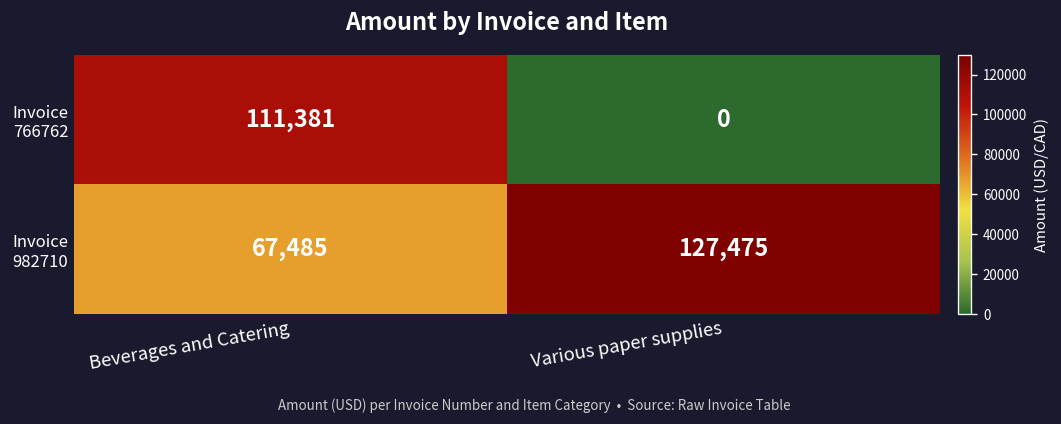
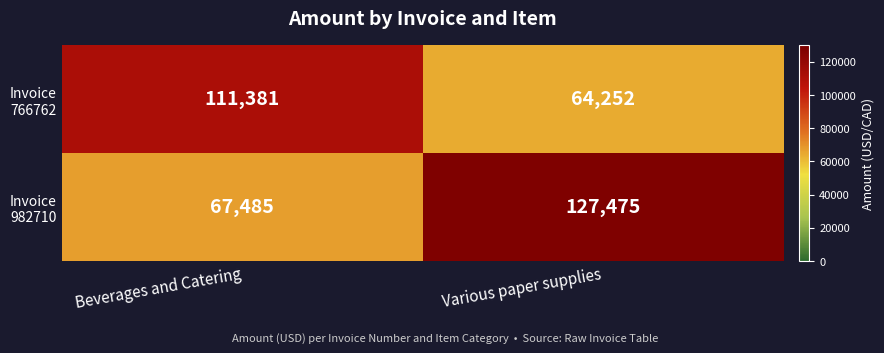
Invoice 766762, Various paper supplies: 0 -> 64,252
